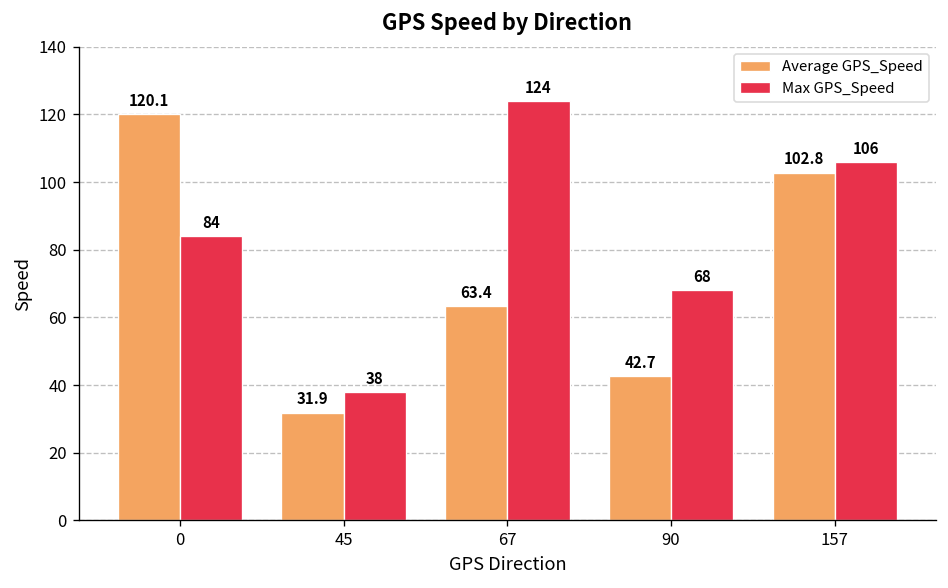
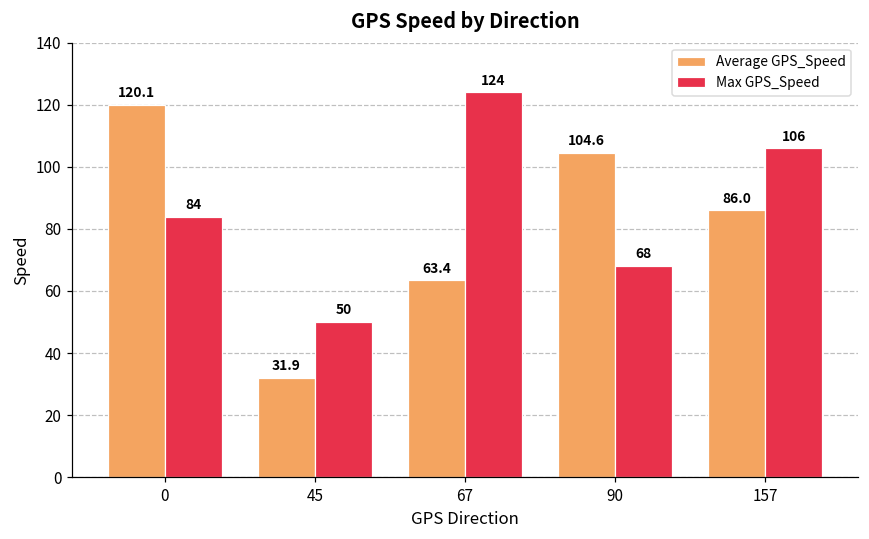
Max GPS_Speed, 45: 38 -> 50
Average GPS_Speed, 90: 42.7 -> 104.6
Average GPS_Speed, 157: 102.8 -> 86.0
